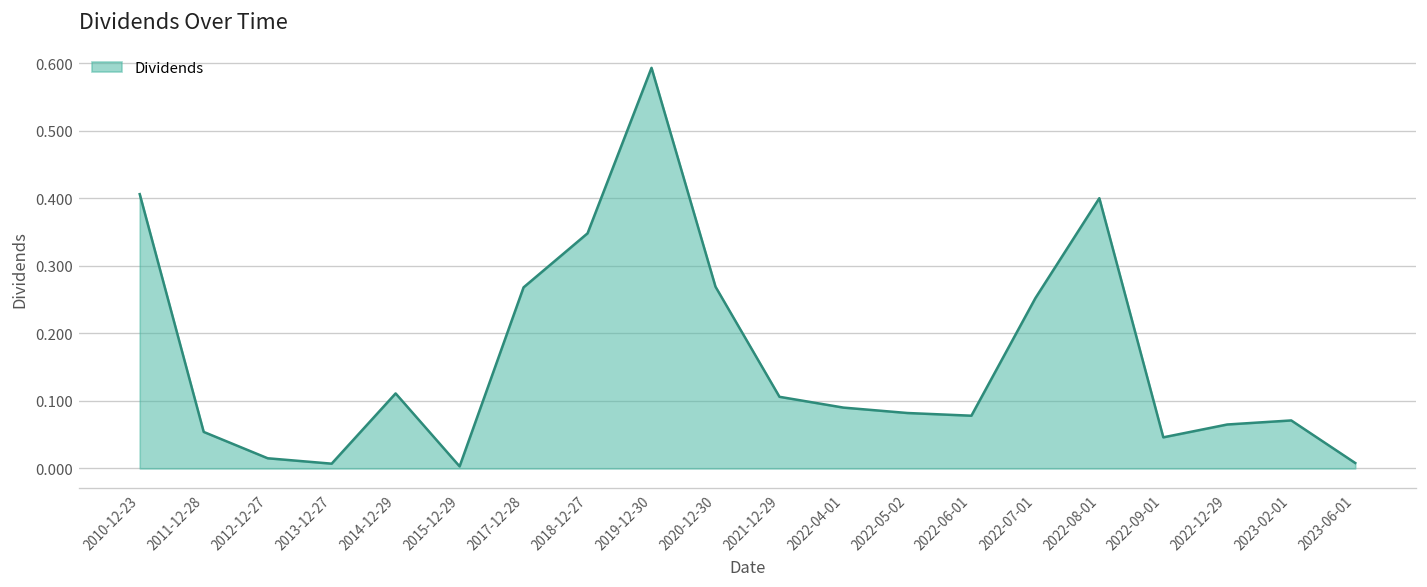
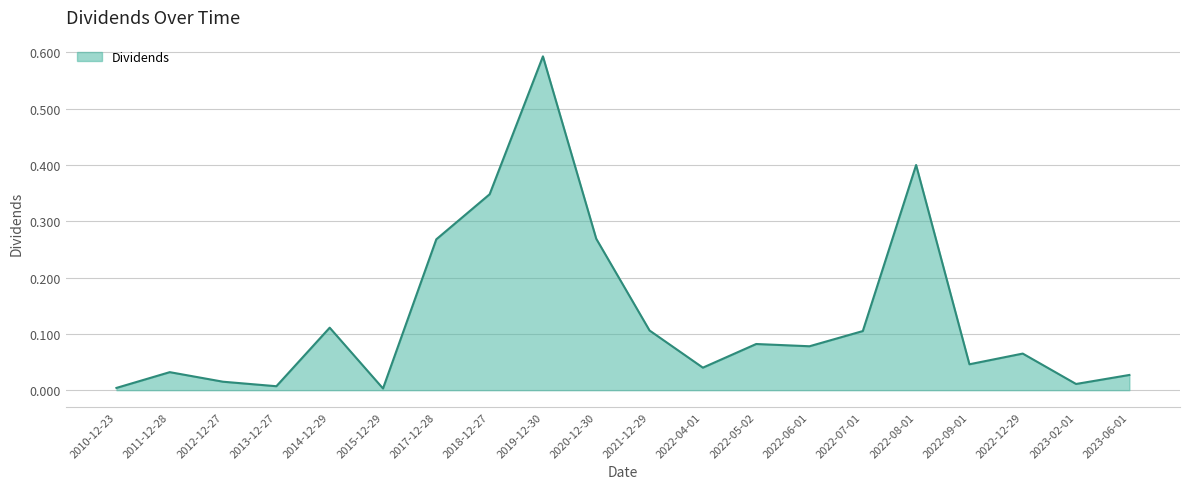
2010-12-23: 0.41 -> 0.00
2011-12-28: 0.05 -> 0.03
2022-04-01: 0.09 -> 0.04
2022-07-01: 0.25 -> 0.11
2023-02-01: 0.07 -> 0.01
2023-06-01: 0.01 -> 0.03
